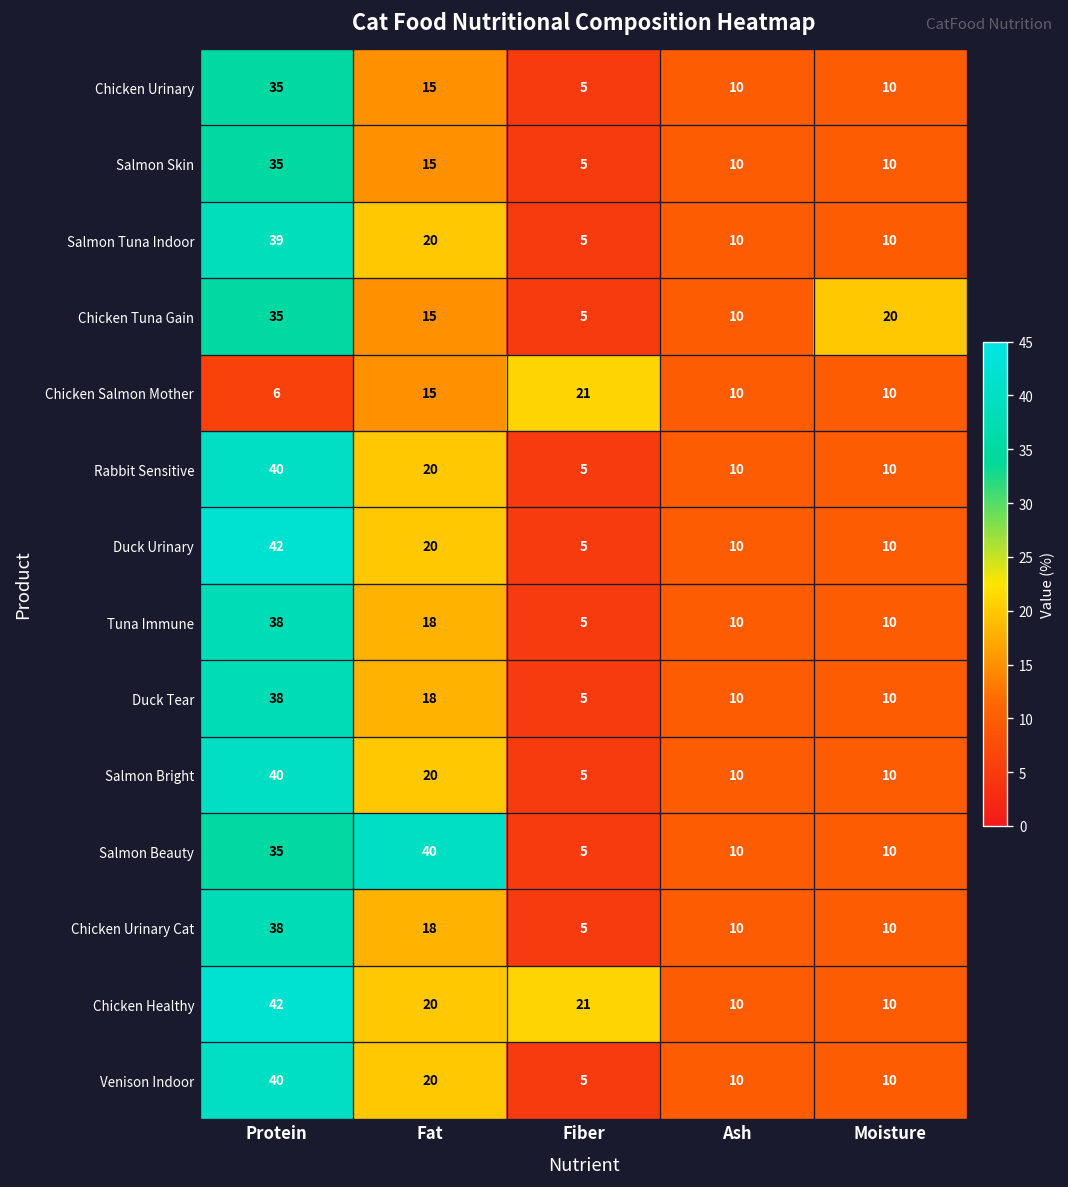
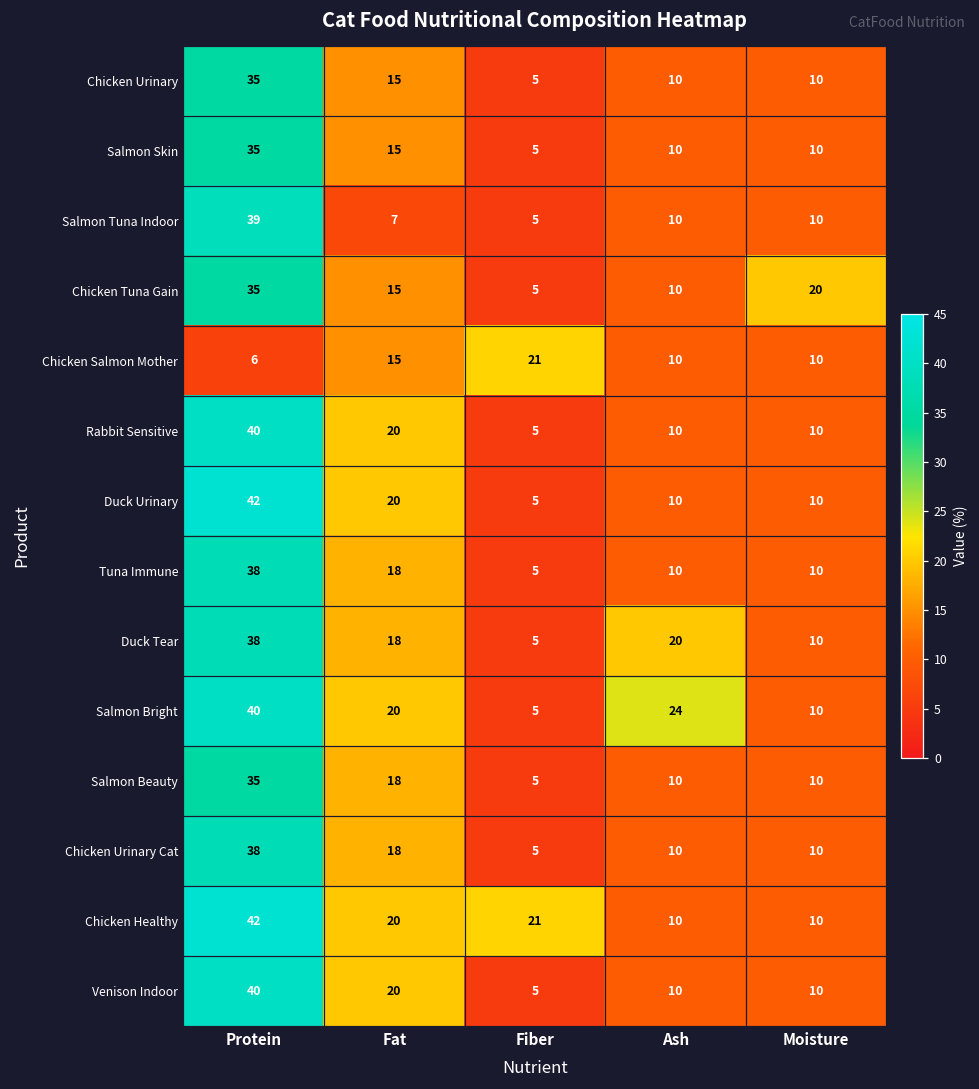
Salmon Tuna Indoor, Fat: 20 -> 7
Duck Tear, Ash: 10 -> 20
Salmon Bright, Ash: 10 -> 24
Salmon Beauty, Fat: 40 -> 18
